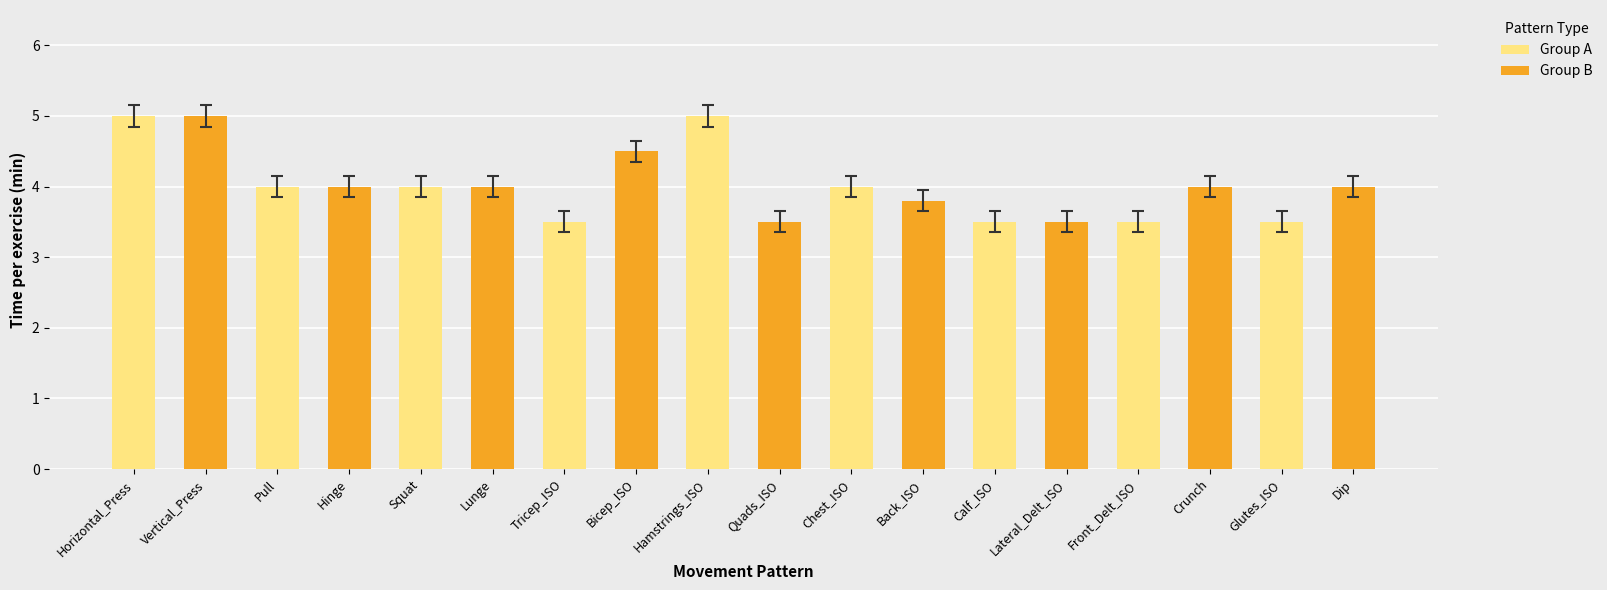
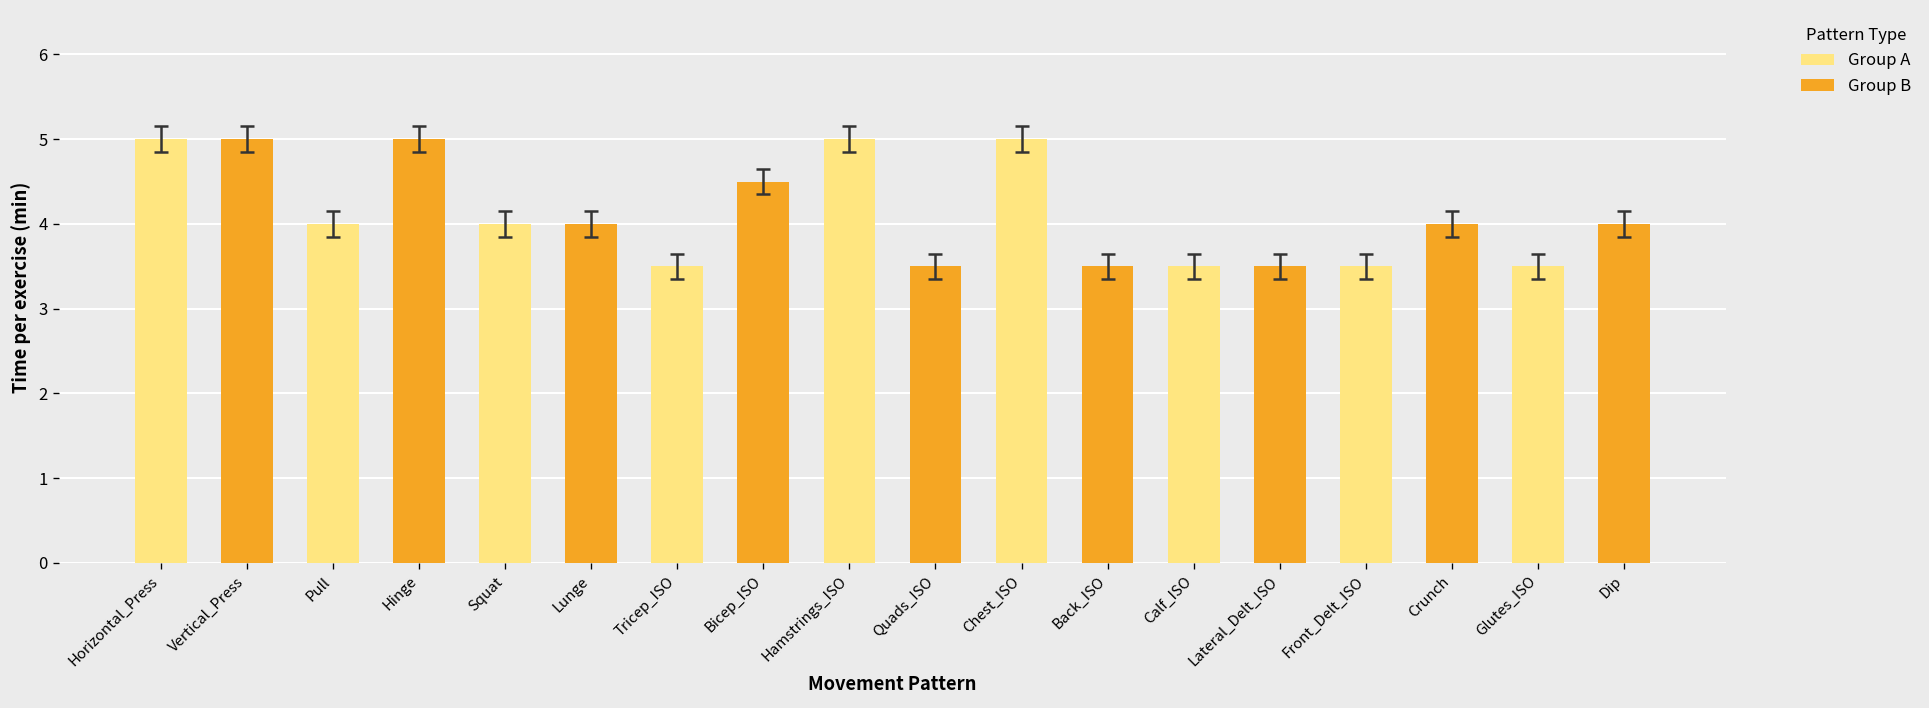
Group B, Hinge: 4 -> 5
Group A, Chest_ISO: 4 -> 5
Group B, Back_ISO: 3.8 -> 3.5
